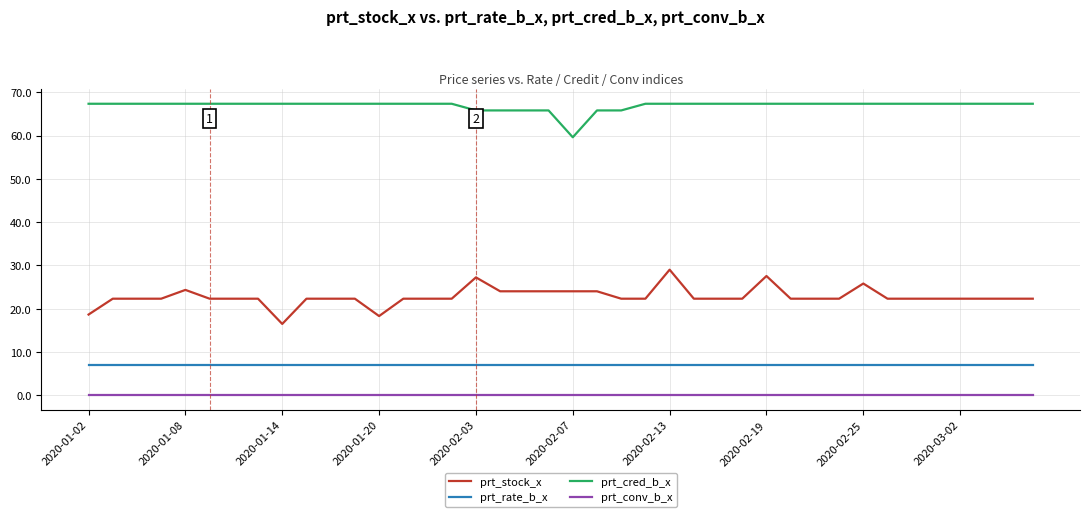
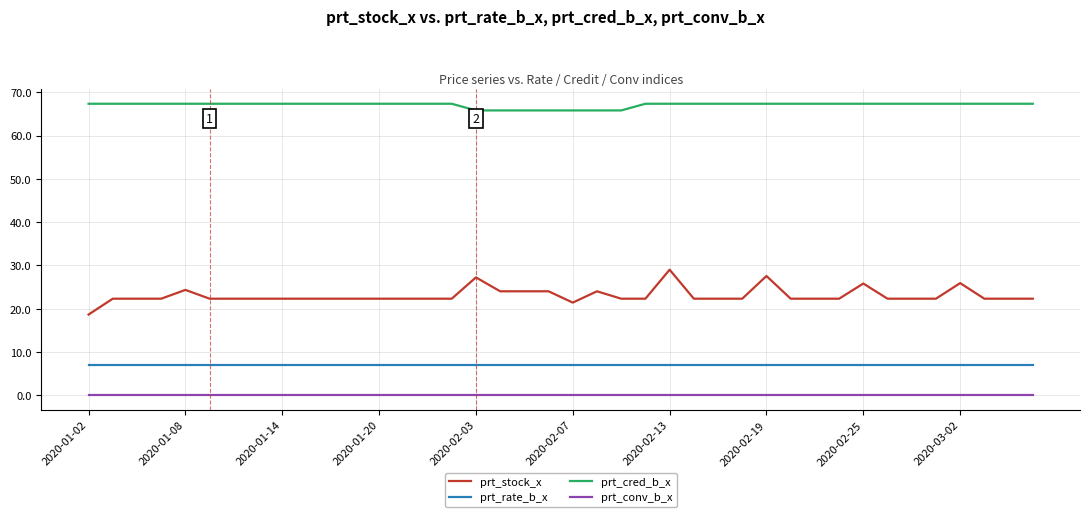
prt_stock_x, 2020-01-14: 16 -> 22
prt_stock_x, 2020-01-20: 18 -> 22
prt_stock_x, 2020-02-07: 24 -> 21
prt_cred_b_x, 2020-02-07: 60 -> 66
prt_stock_x, 2020-03-02: 22 -> 26
